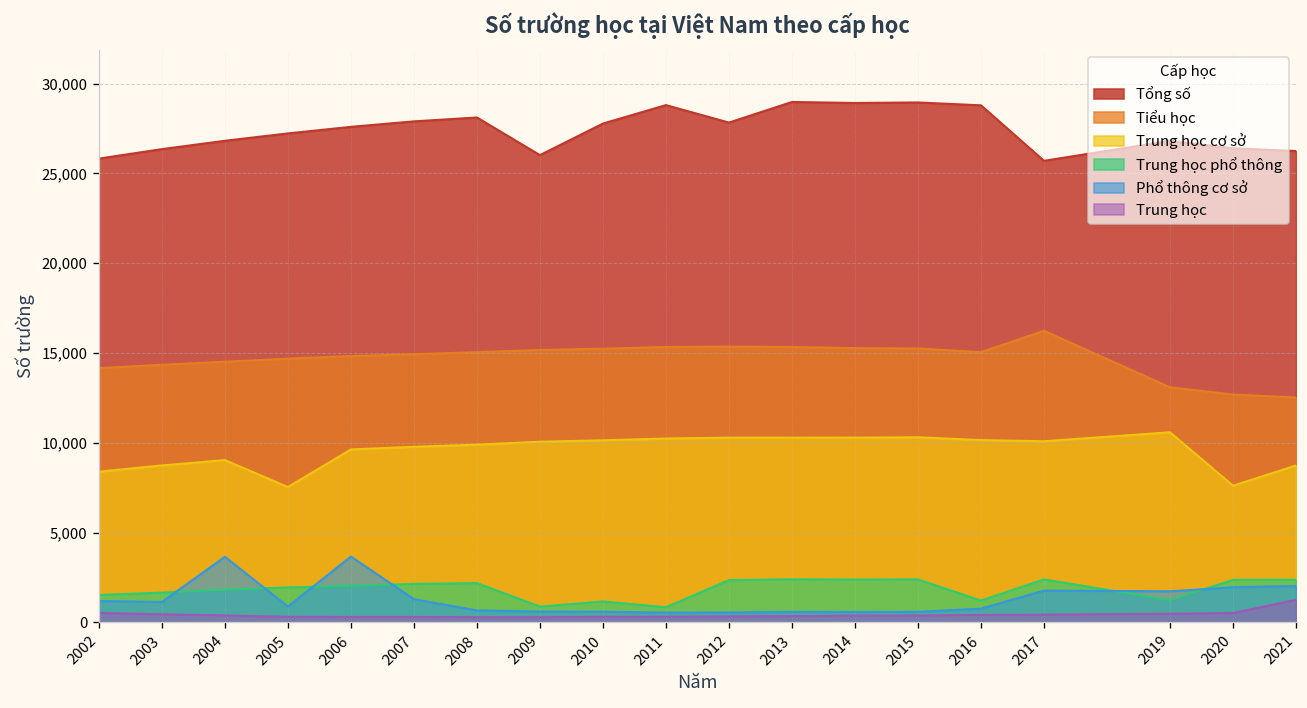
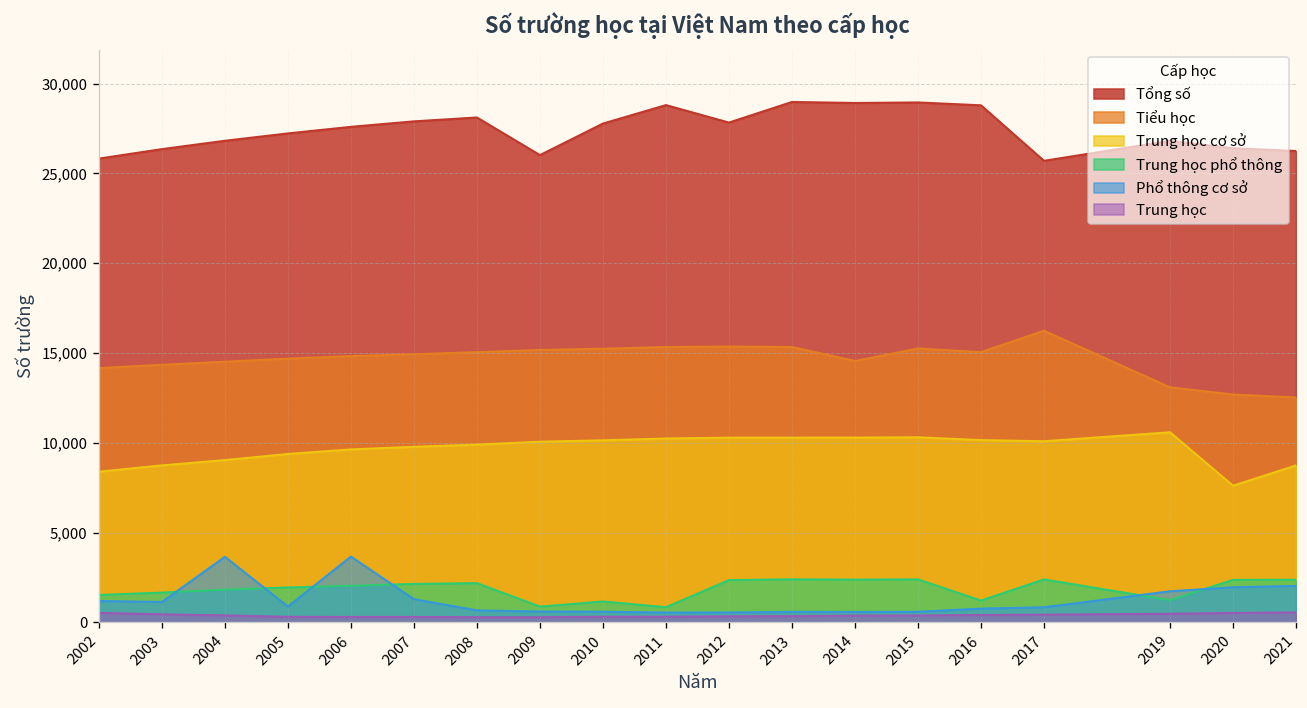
Trung học cơ sở, 2005: 7,500 -> 9,400
Tiểu học, 2014: 15,300 -> 14,600
Phổ thông cơ sở, 2017: 1,800 -> 800
Trung học, 2021: 1,300 -> 600
